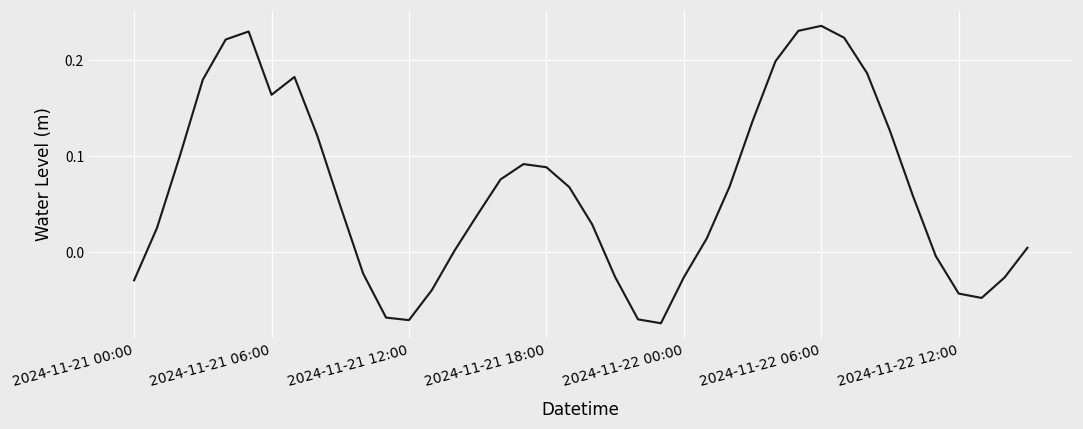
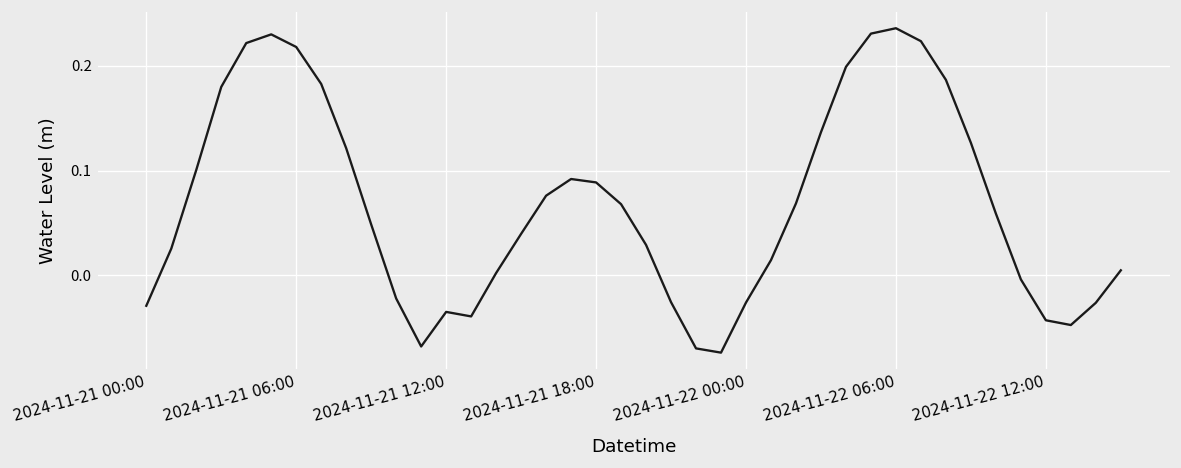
2024-11-21 06:00: 0.16 -> 0.22
2024-11-21 12:00: -0.07 -> -0.03
